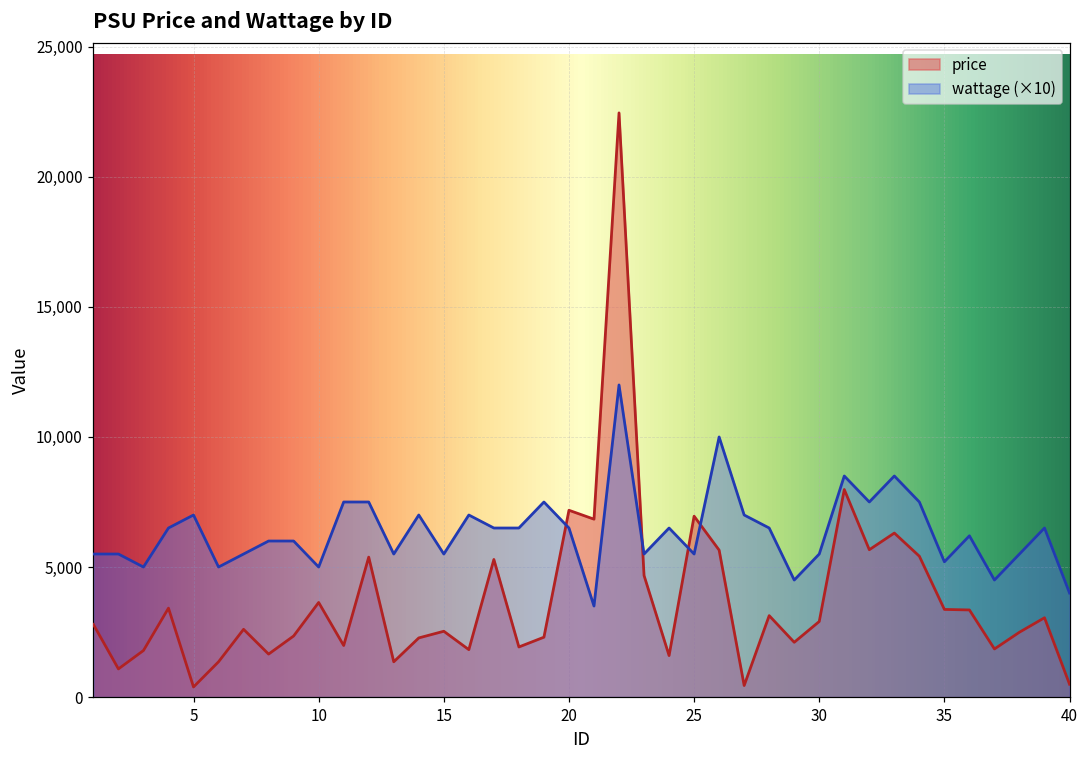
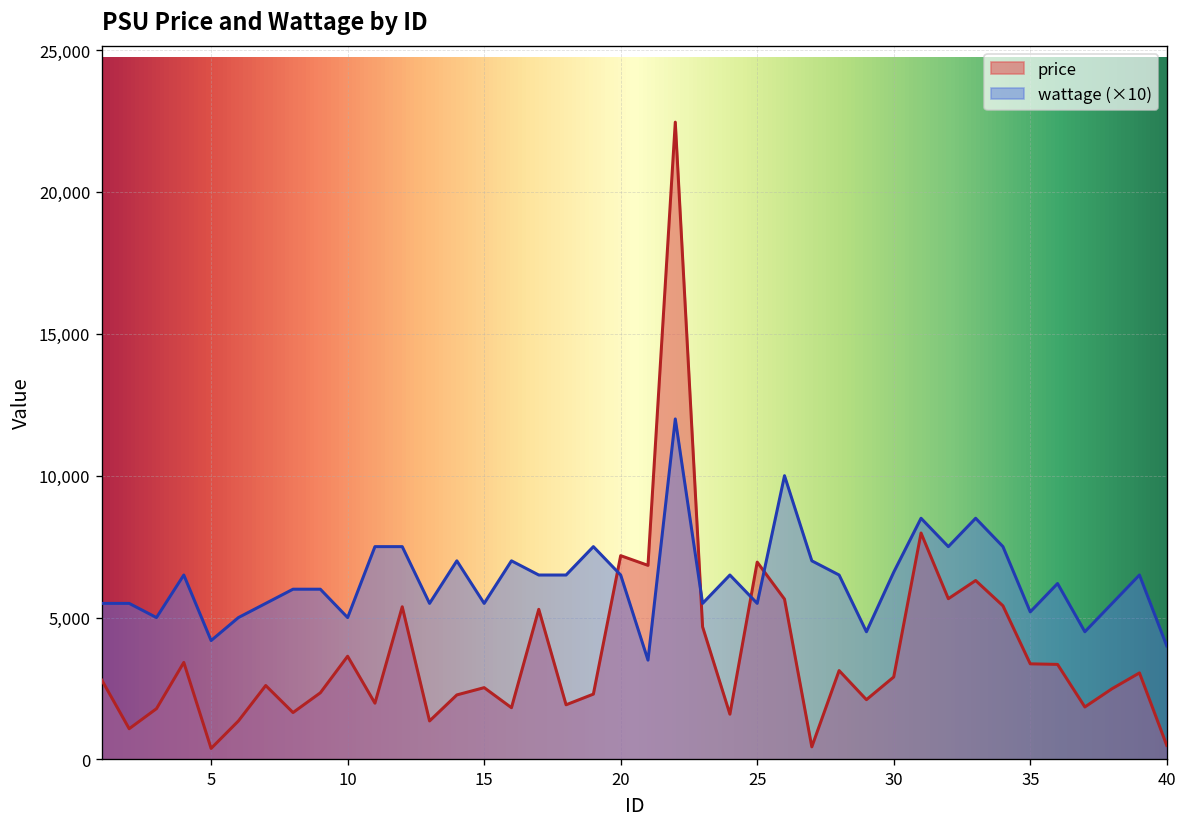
wattage (×10), 5: 7,000 -> 4,200
wattage (×10), 30: 5,500 -> 6,600
